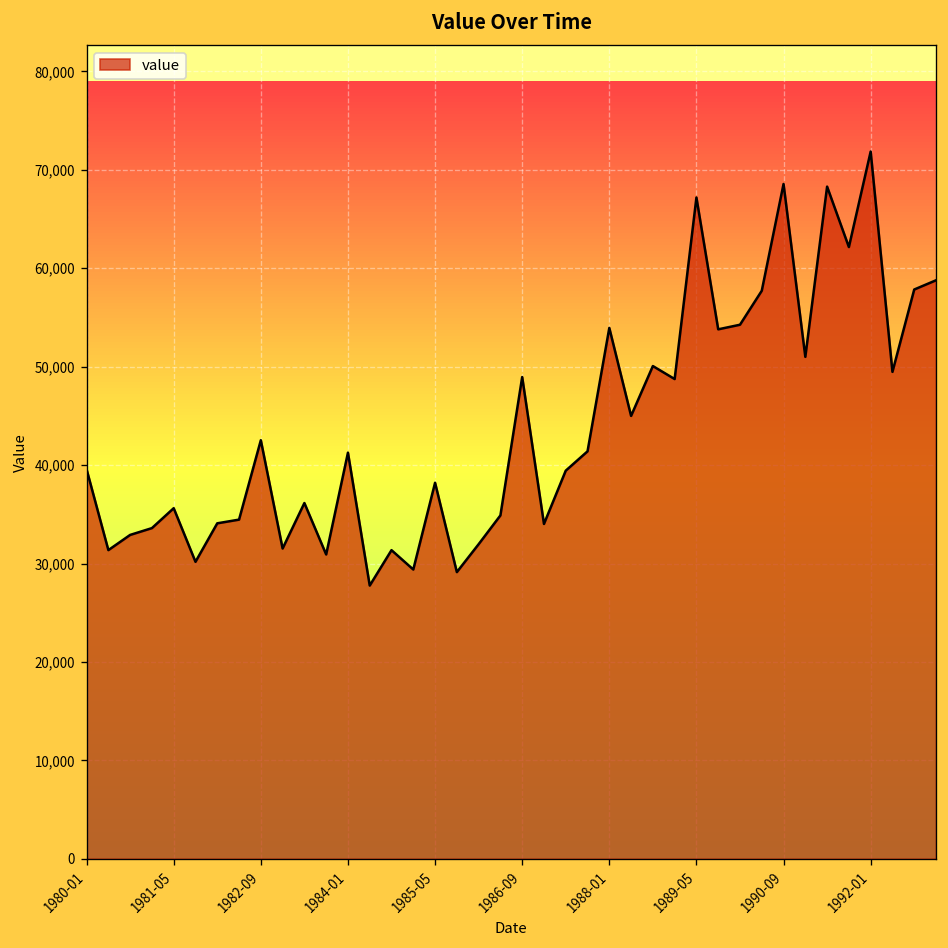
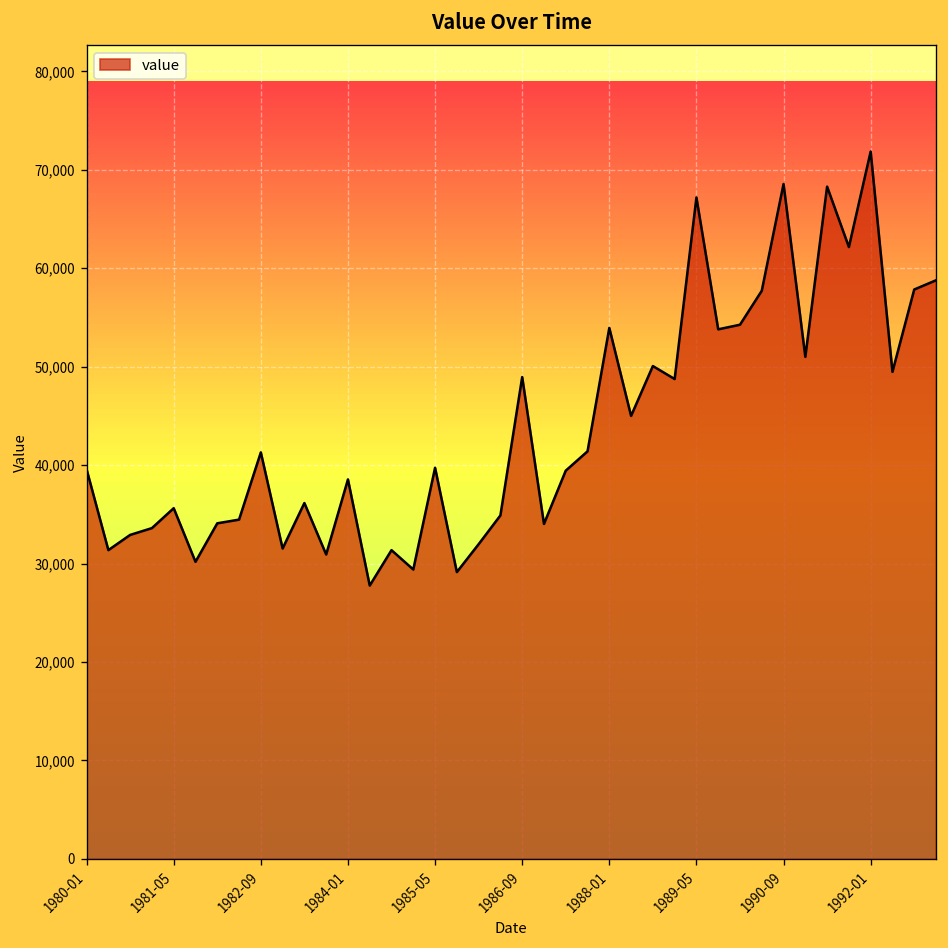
1982-09: 43,000 -> 41,000
1984-01: 41,000 -> 39,000
1985-05: 38,000 -> 40,000
